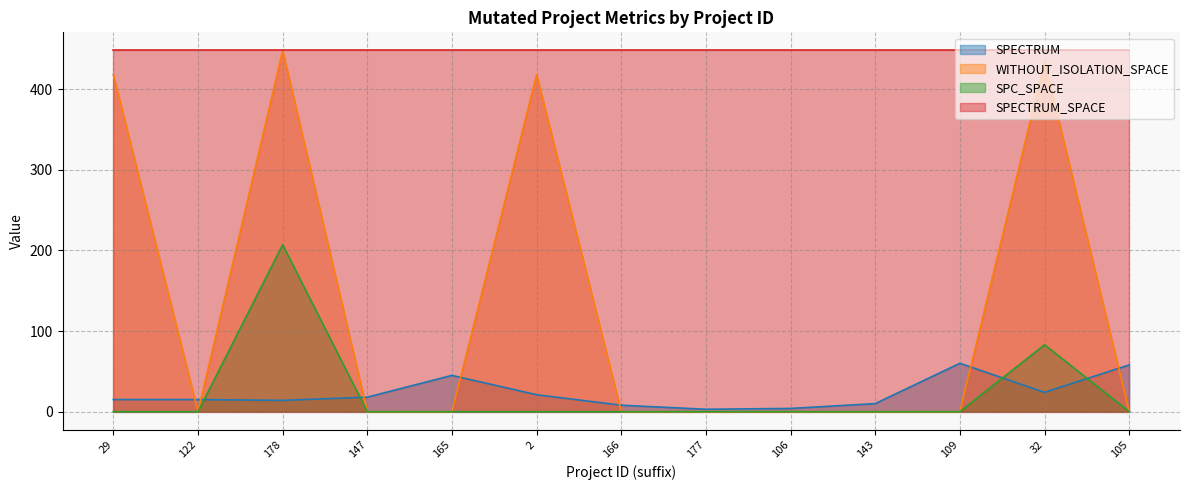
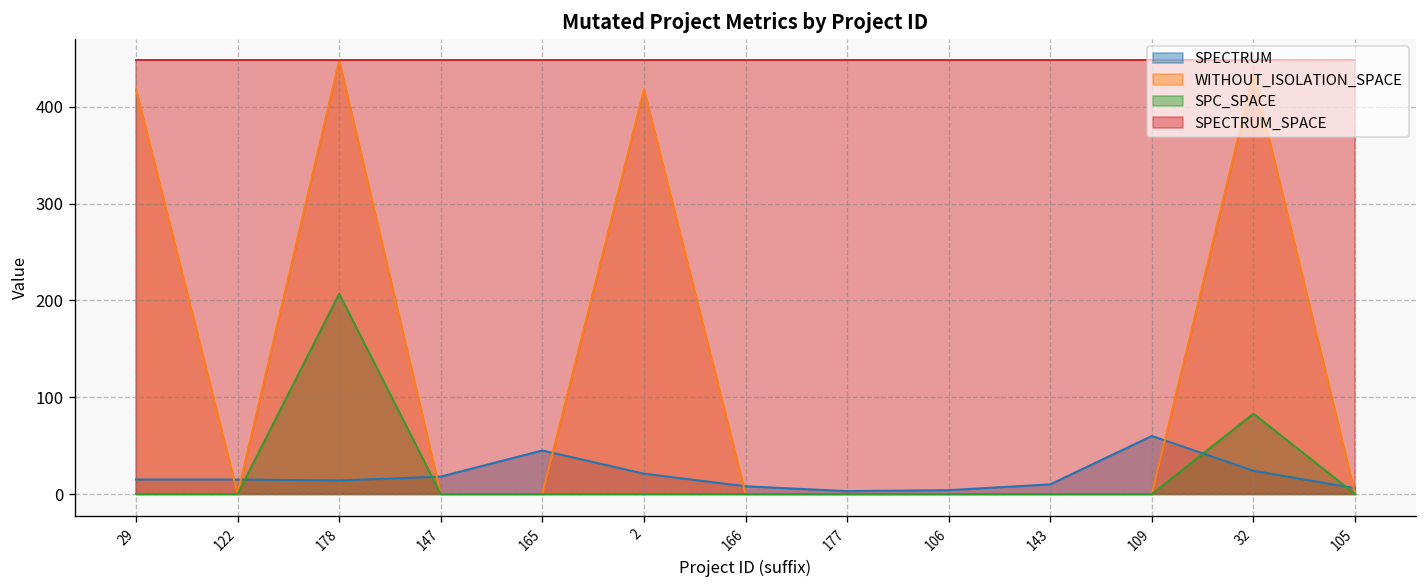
SPECTRUM, 105: 60 -> 10
